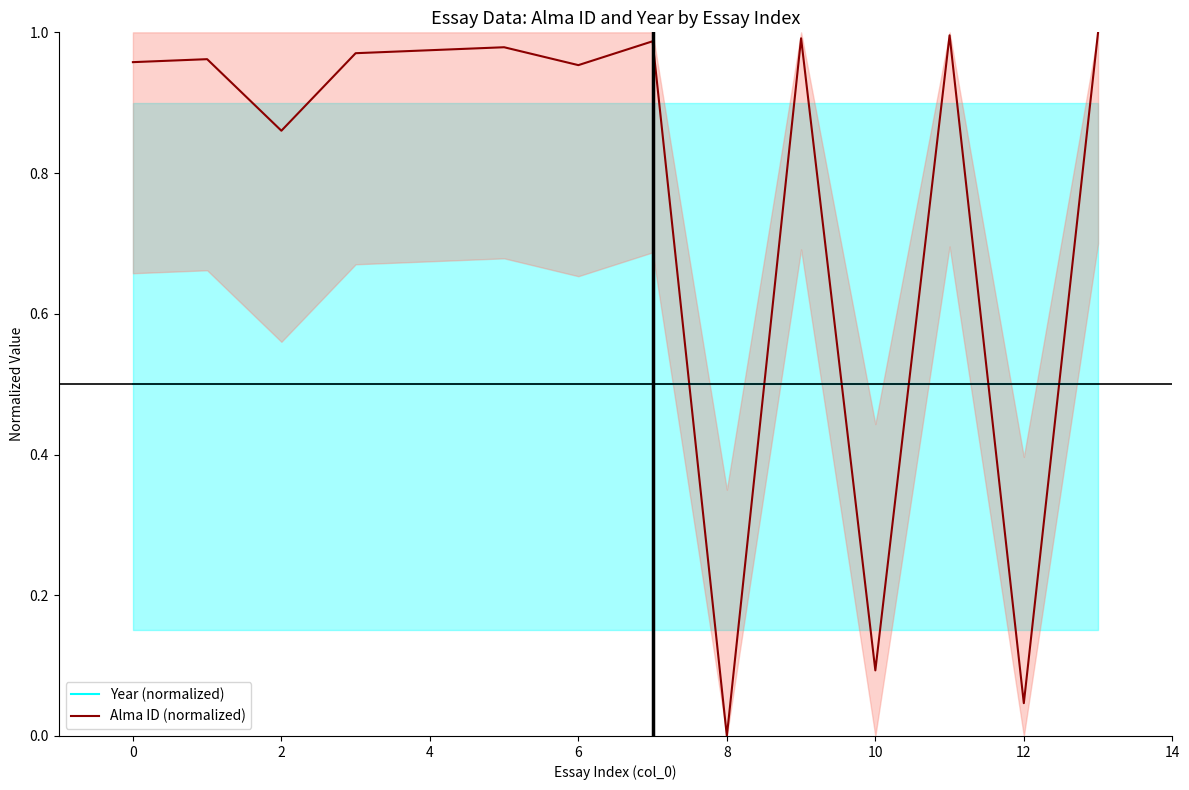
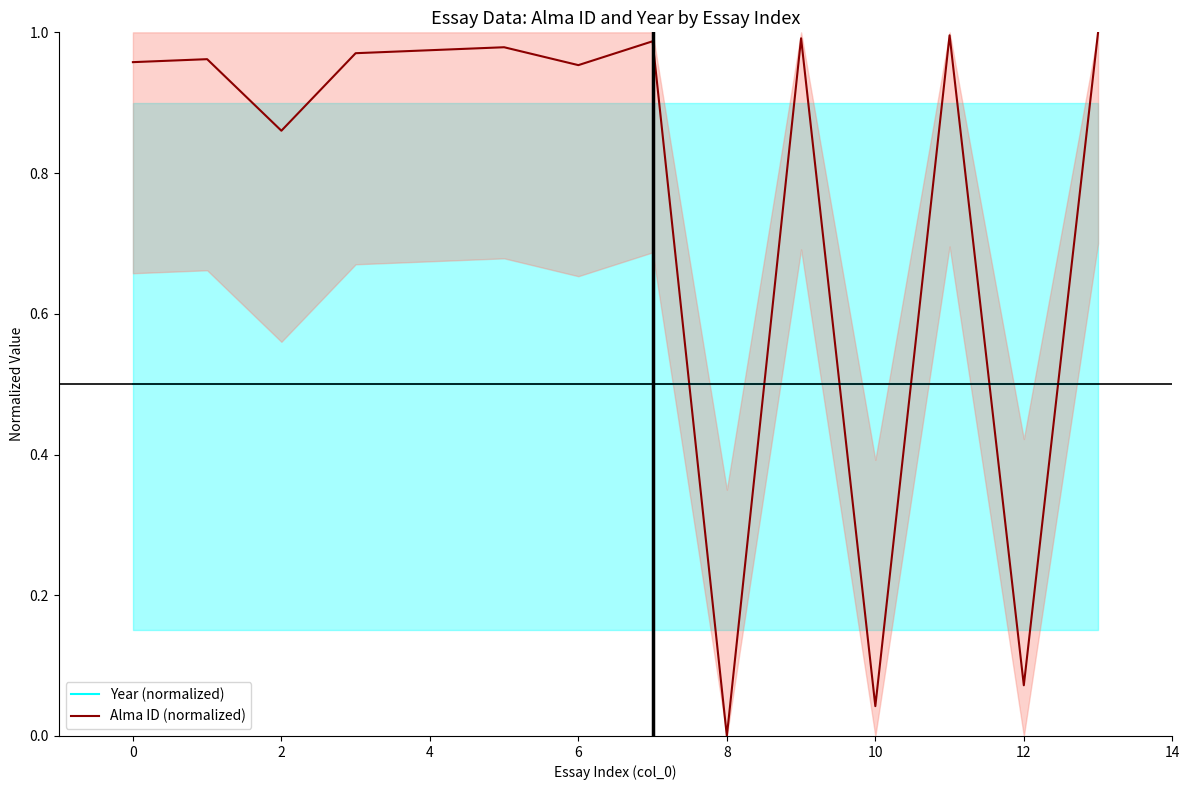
Alma ID (normalized), 10: 0.09 -> 0.04
Alma ID (normalized), 12: 0.05 -> 0.07
